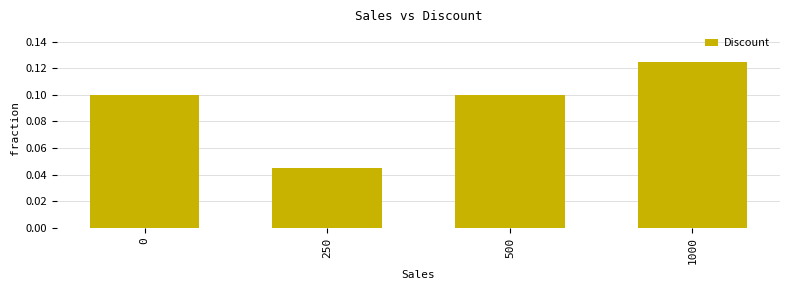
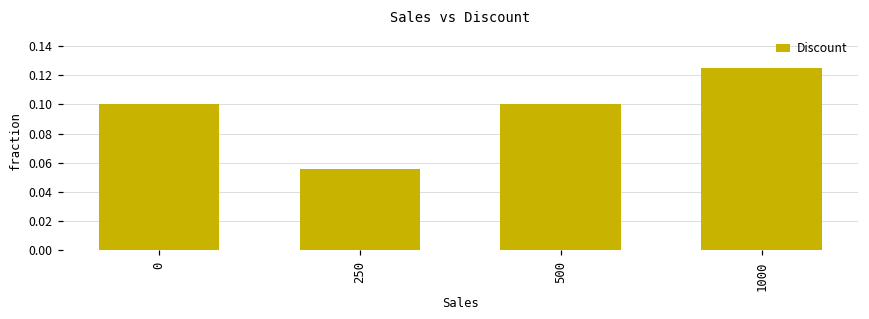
250: 0.045 -> 0.056
